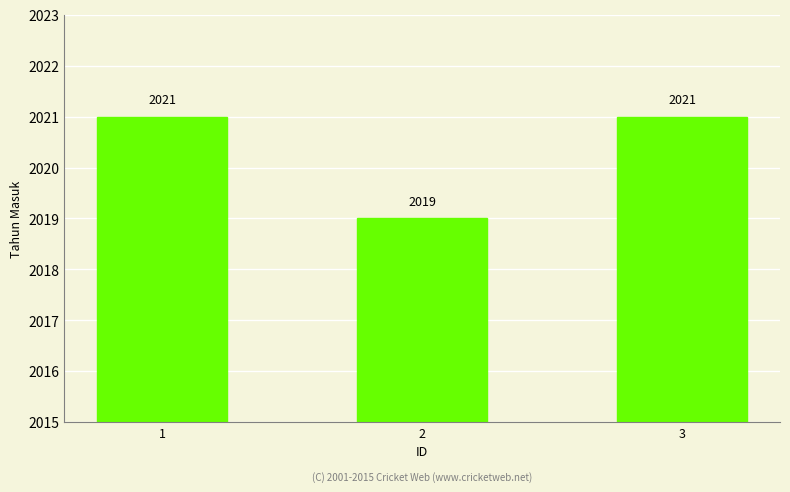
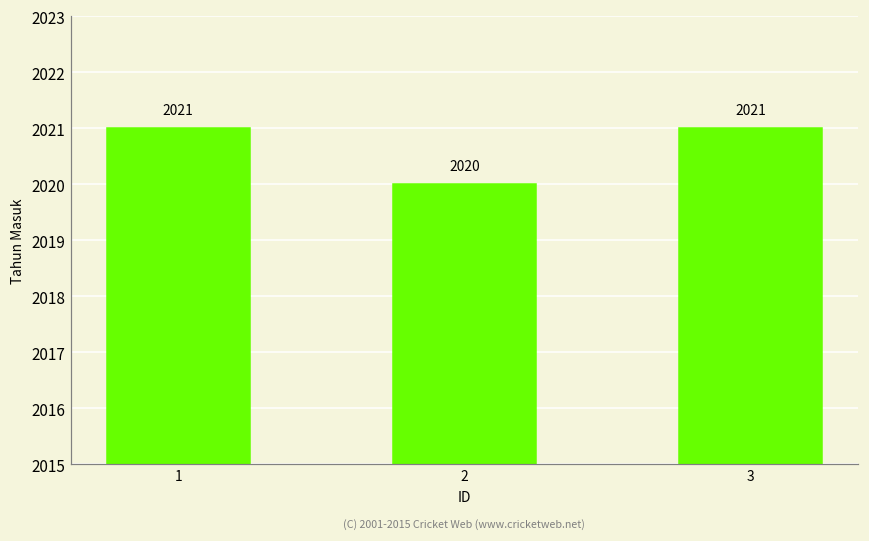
2: 2019 -> 2020
